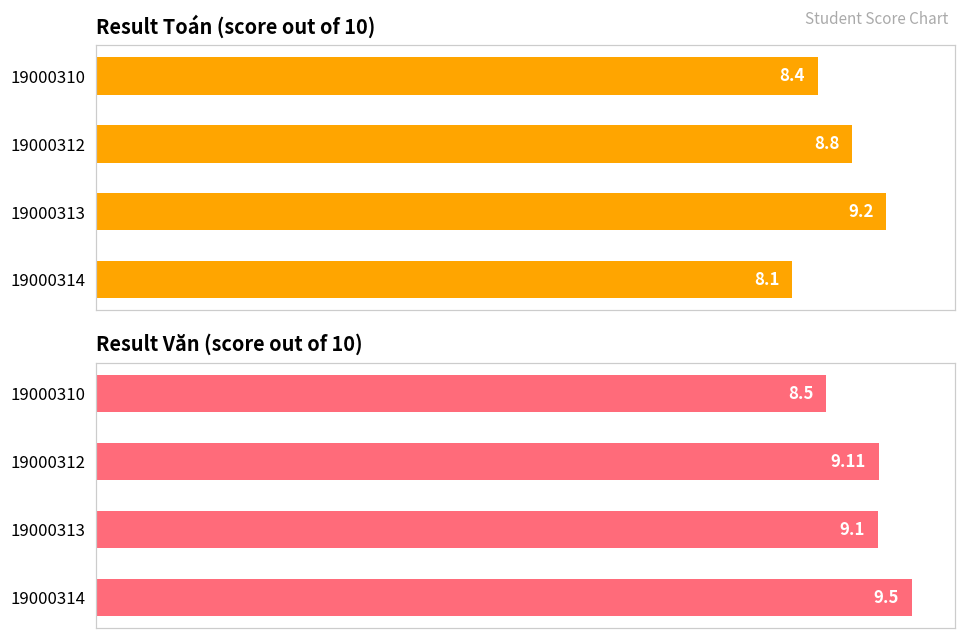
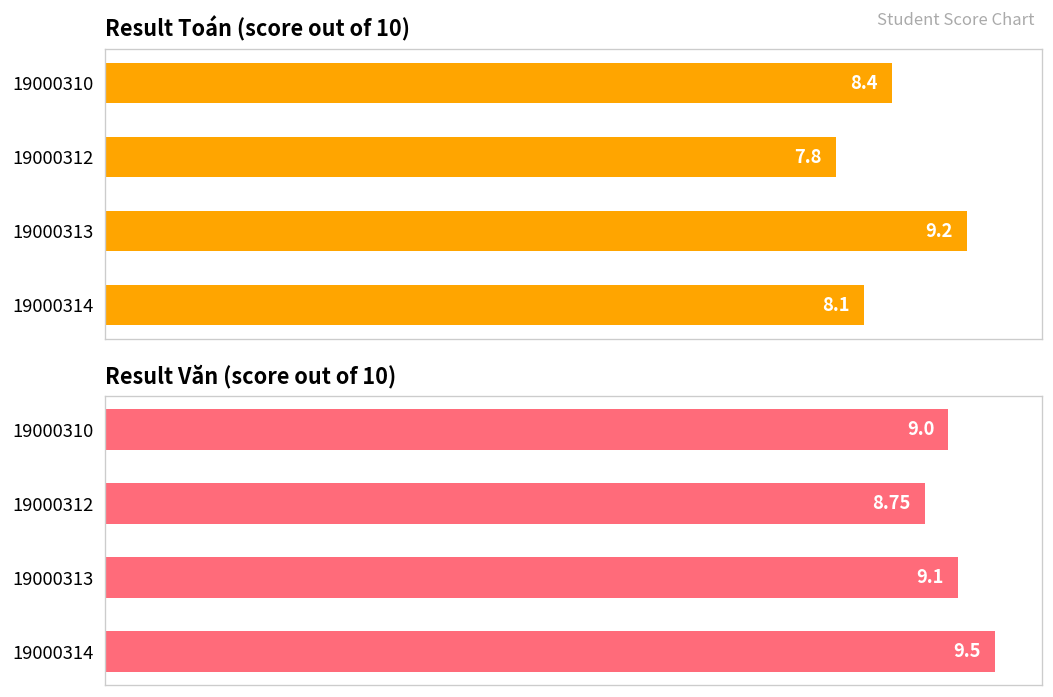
Result Toán (score out of 10), 19000312: 8.8 -> 7.8
Result Văn (score out of 10), 19000310: 8.5 -> 9.0
Result Văn (score out of 10), 19000312: 9.11 -> 8.75
